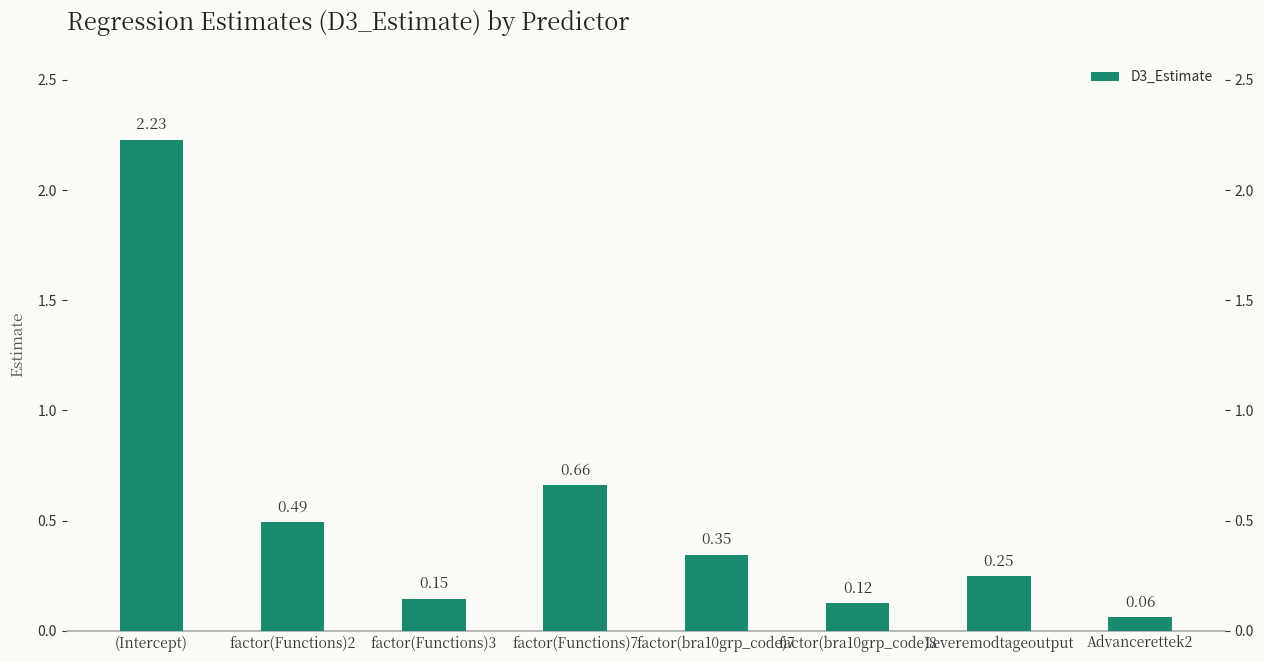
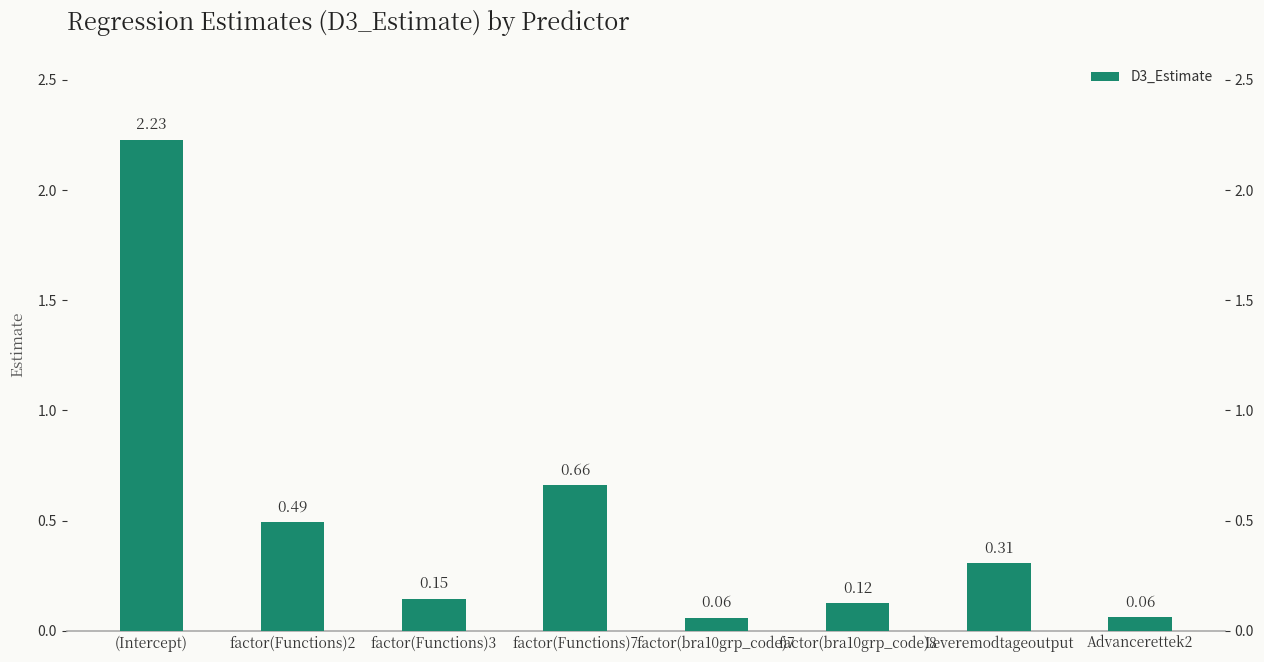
factor(bra10grp_code)7: 0.35 -> 0.06
Leveremodtageoutput: 0.25 -> 0.31
